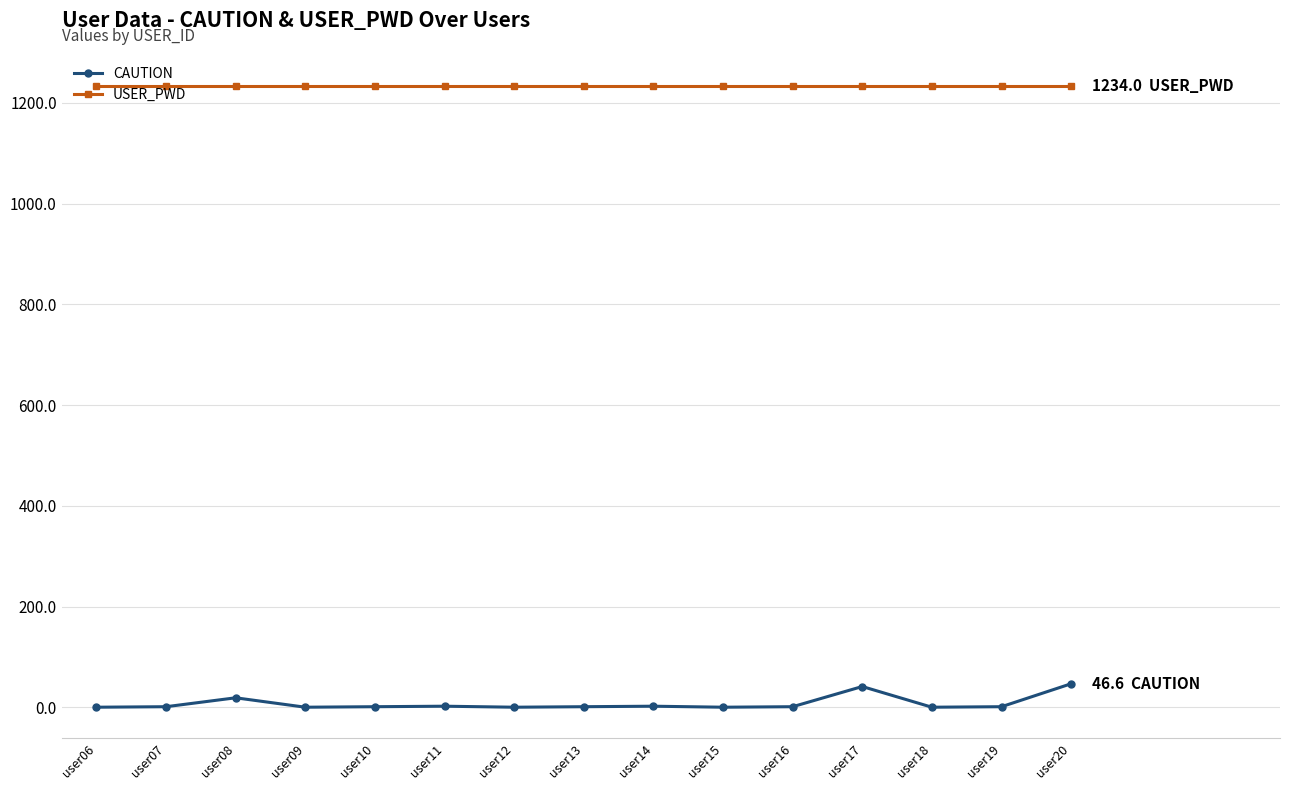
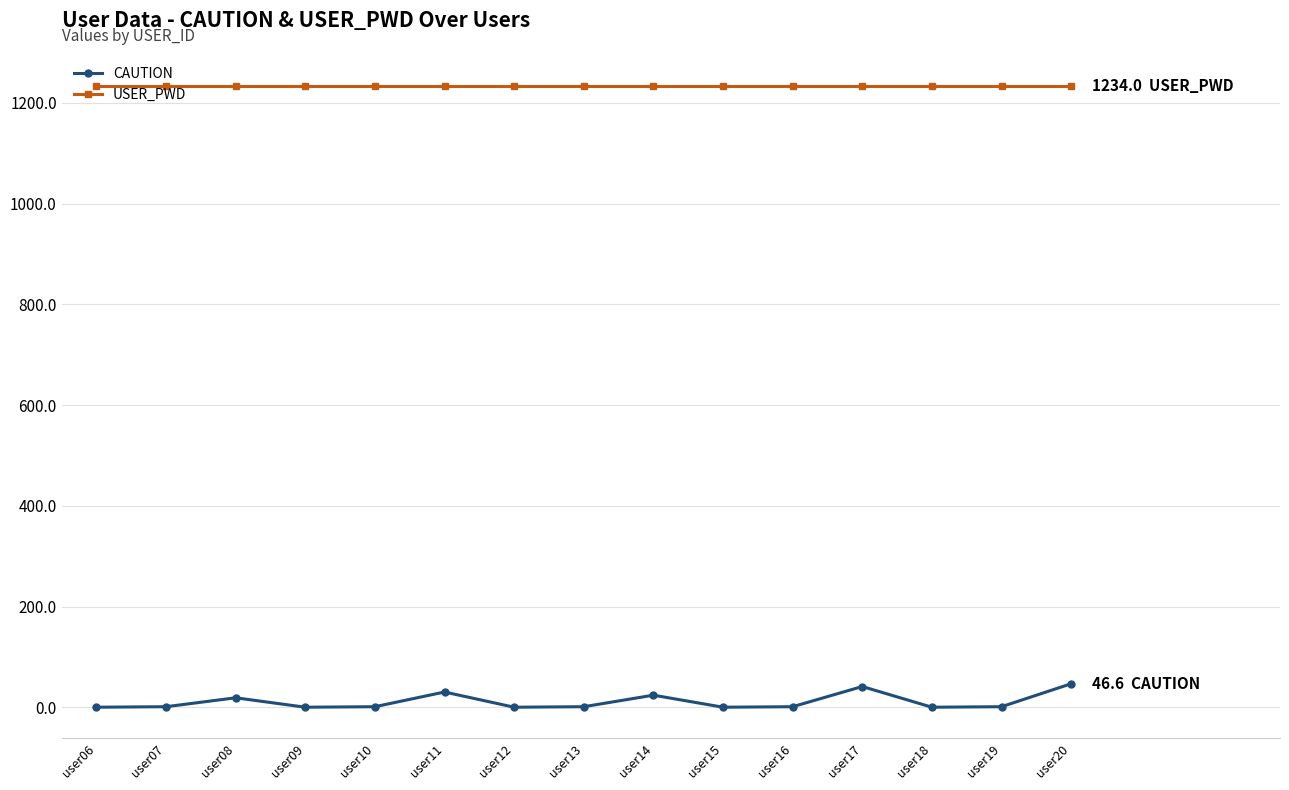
CAUTION, user11: 0 -> 30
CAUTION, user14: 0 -> 20
